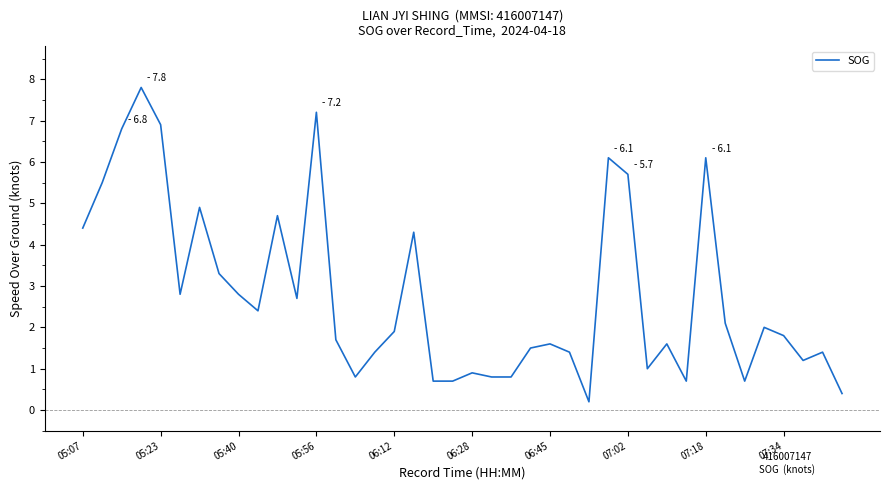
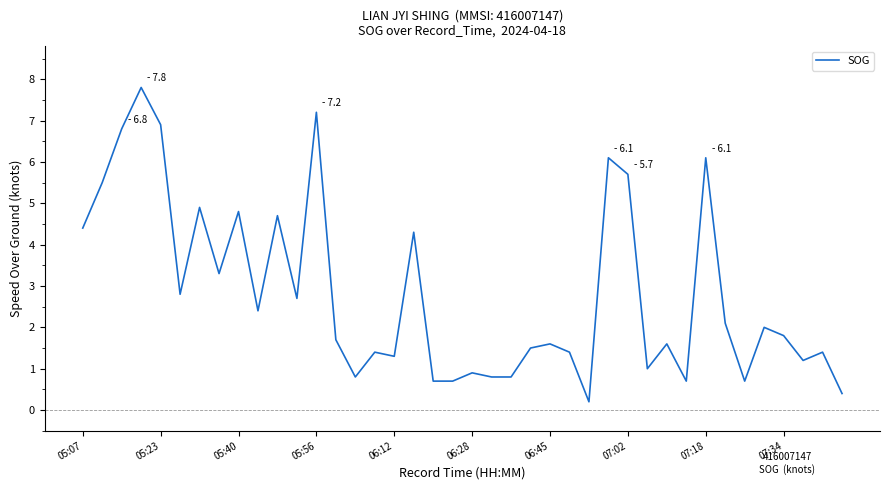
05:40: 2.8 -> 4.8
06:12: 1.9 -> 1.3
